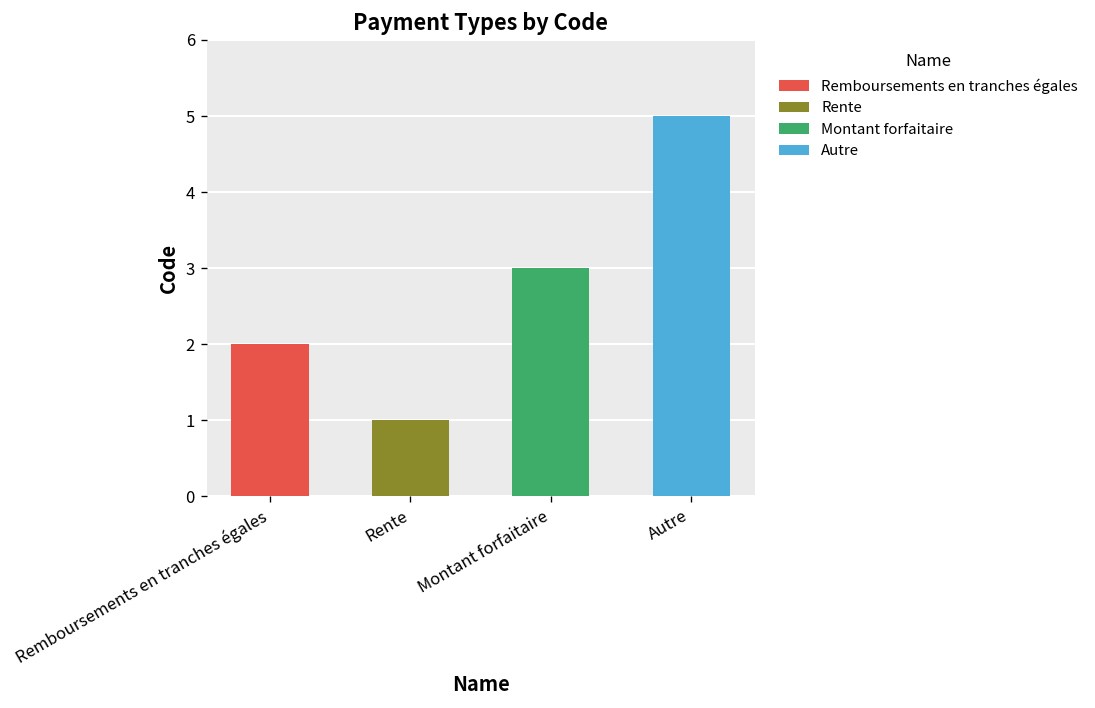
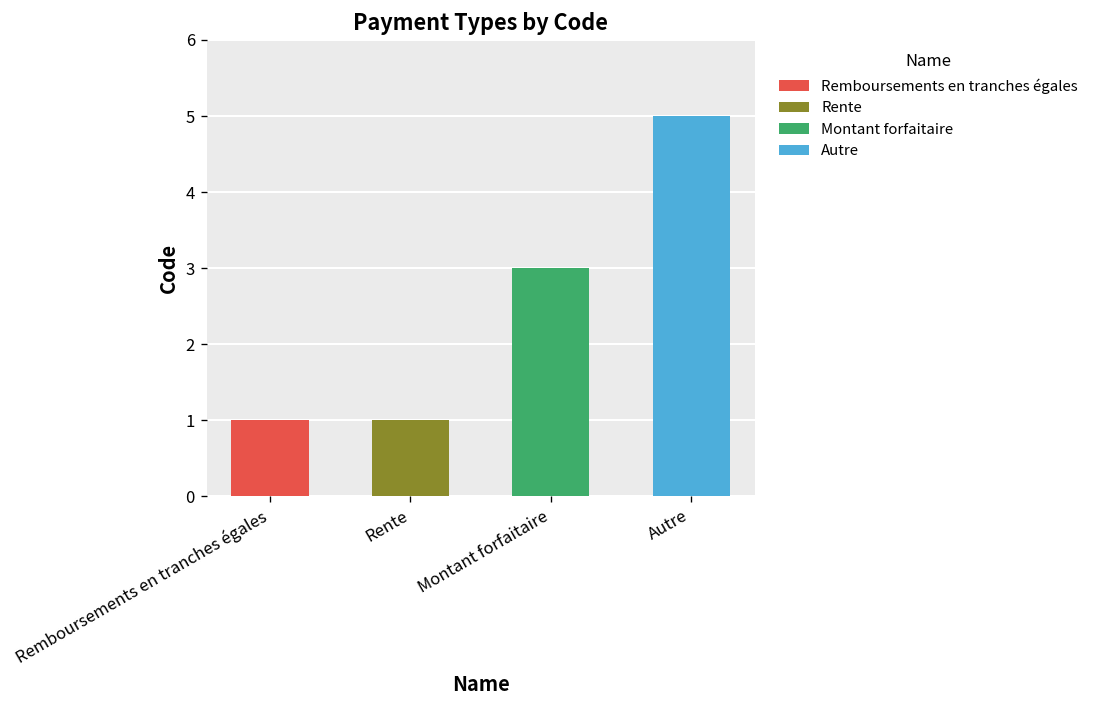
Remboursements en tranches égales: 2 -> 1
